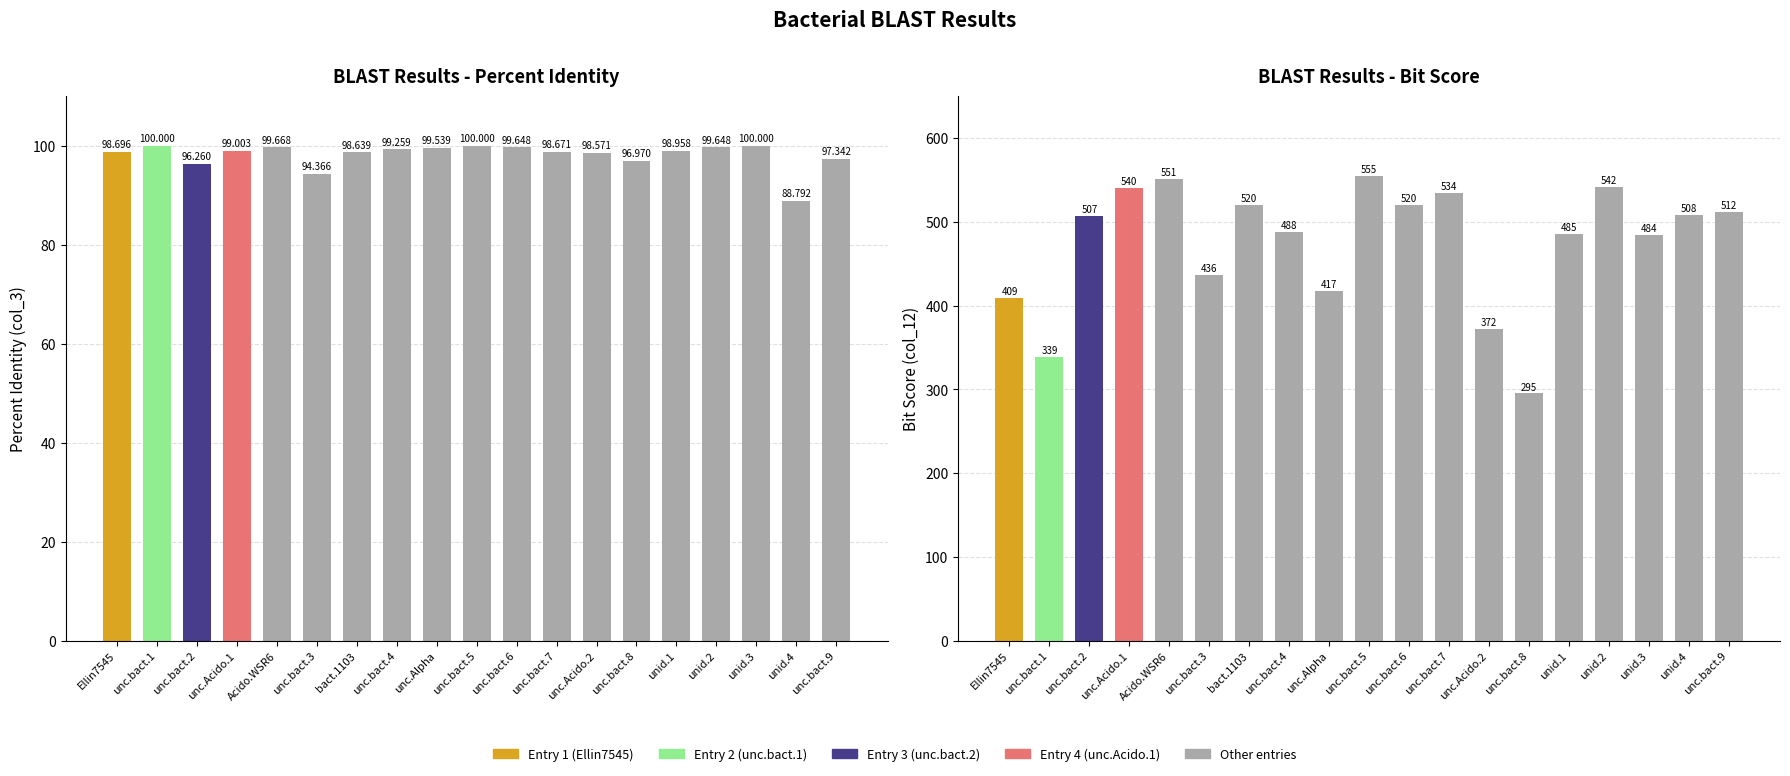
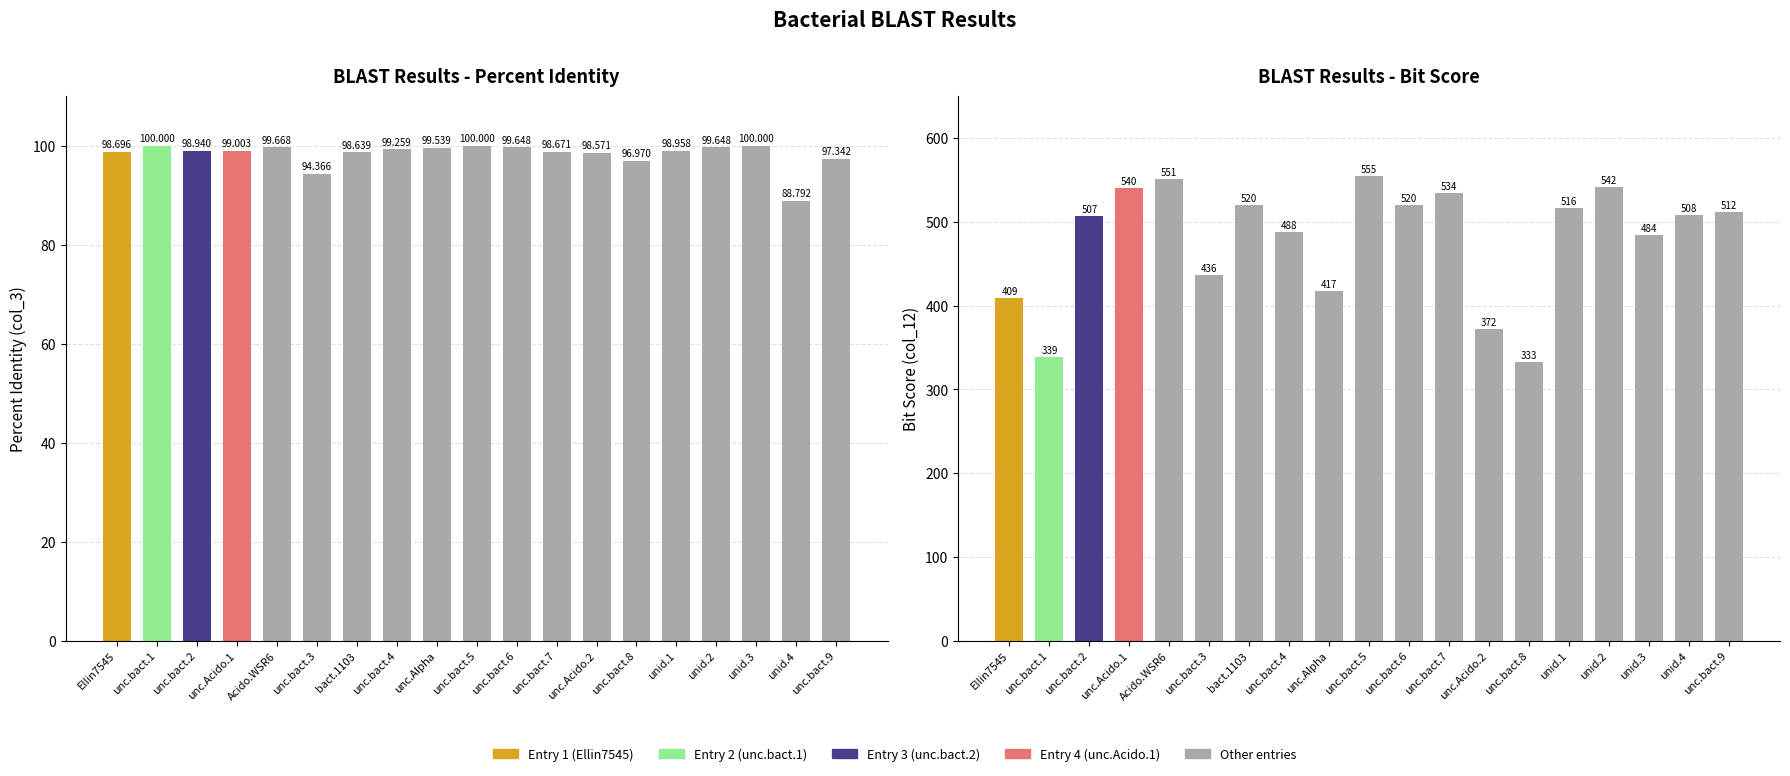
BLAST Results - Percent Identity, unc.bact.2: 96.260 -> 98.940
BLAST Results - Bit Score, unc.bact.8: 295 -> 333
BLAST Results - Bit Score, unid.1: 485 -> 516
